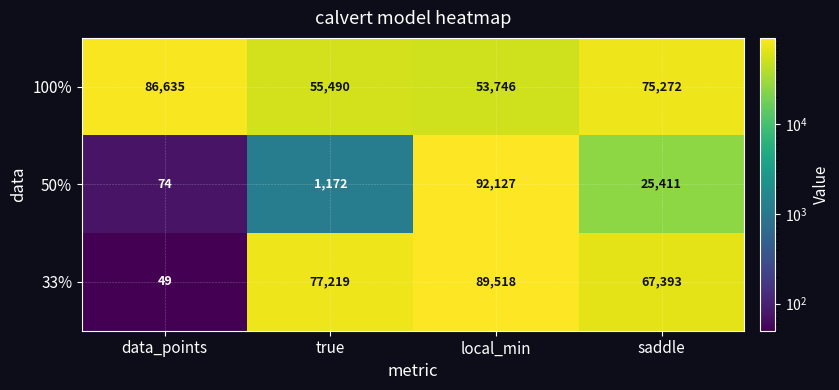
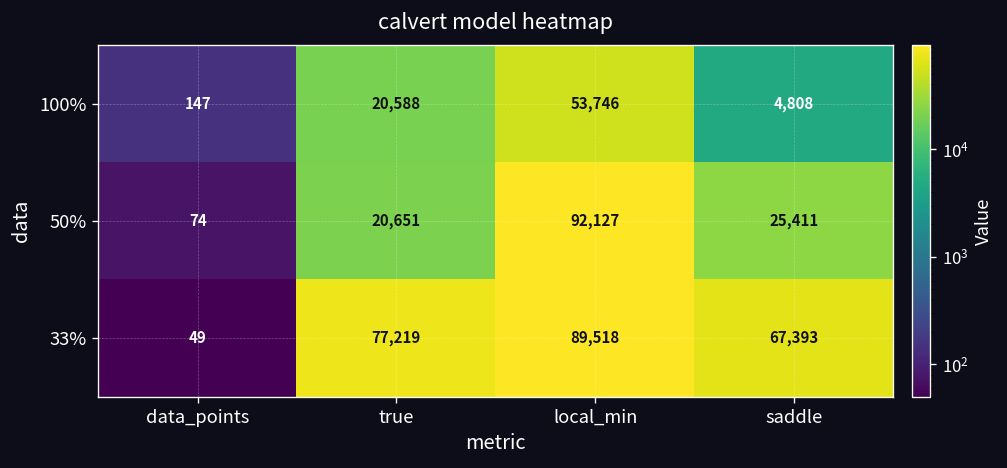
100%, data_points: 86,635 -> 147
100%, true: 55,490 -> 20,588
100%, saddle: 75,272 -> 4,808
50%, true: 1,172 -> 20,651
